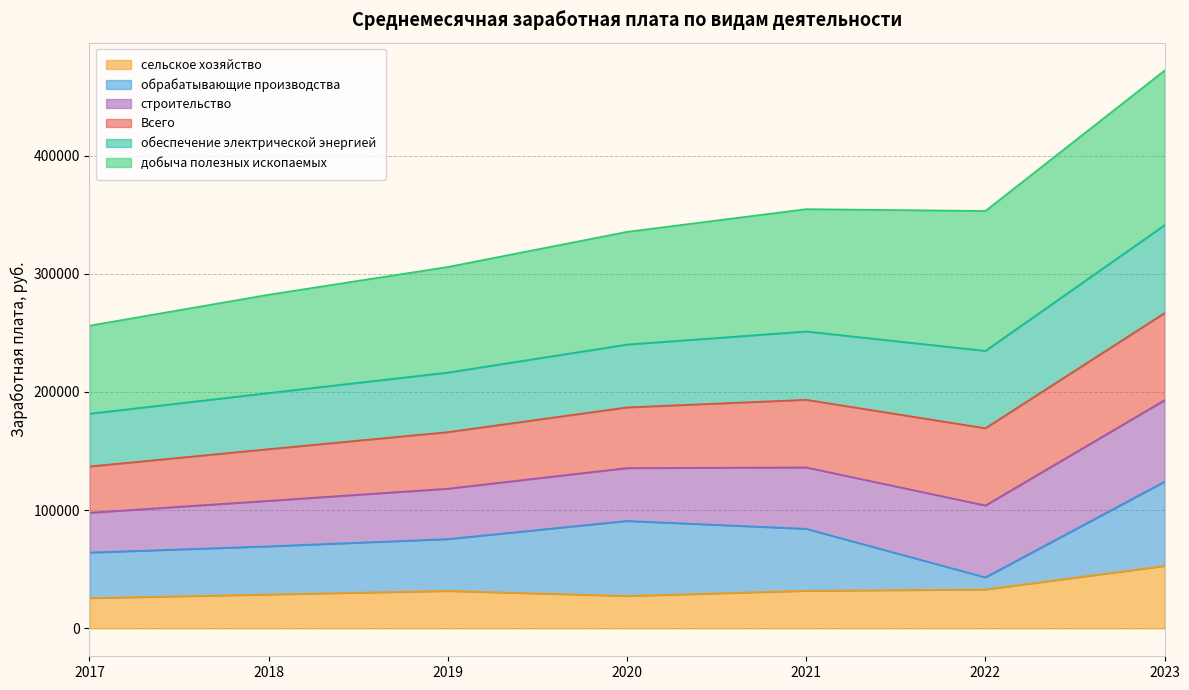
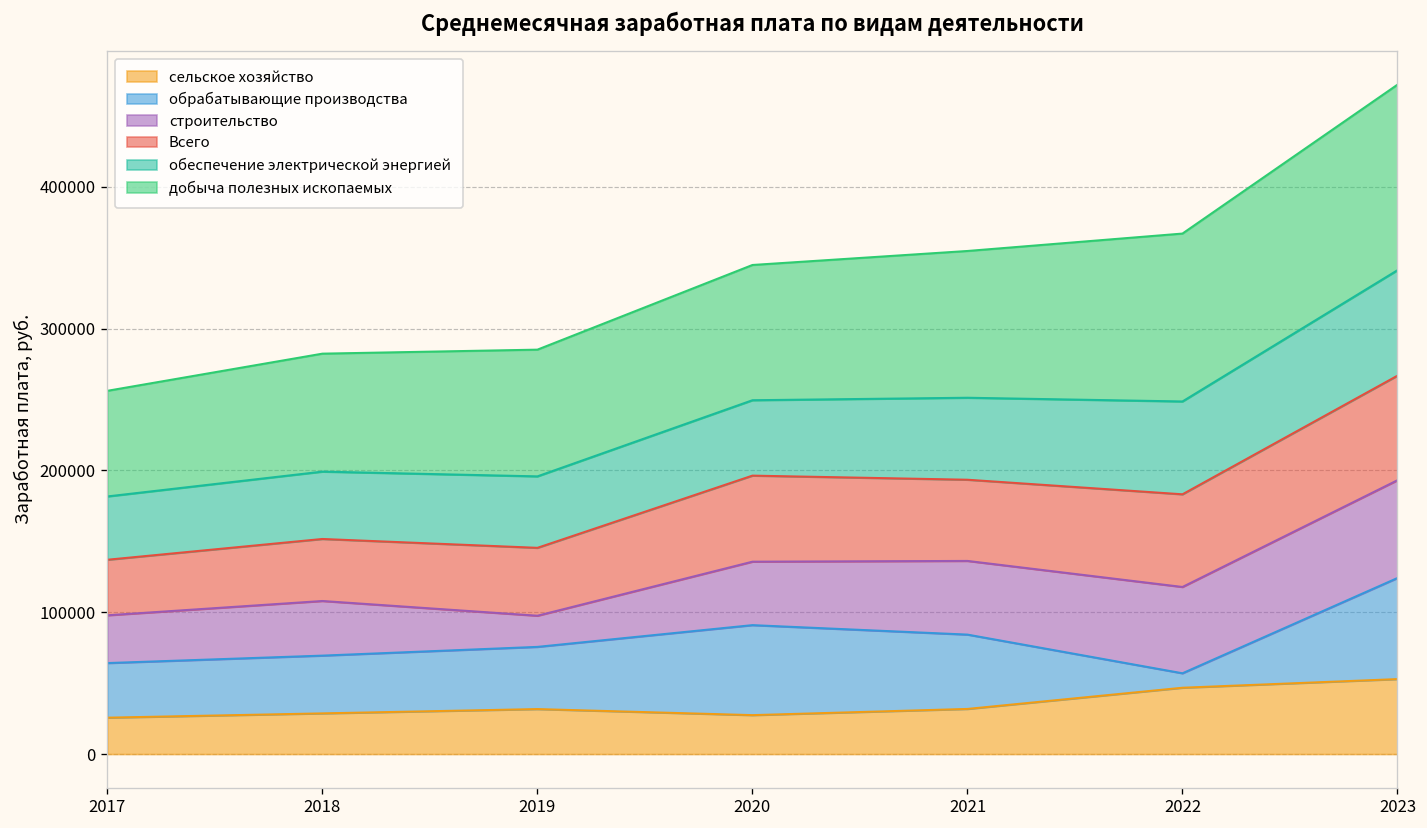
строительство, 2019: 43000 -> 22000
Всего, 2020: 51000 -> 61000
сельское хозяйство, 2022: 33000 -> 47000
